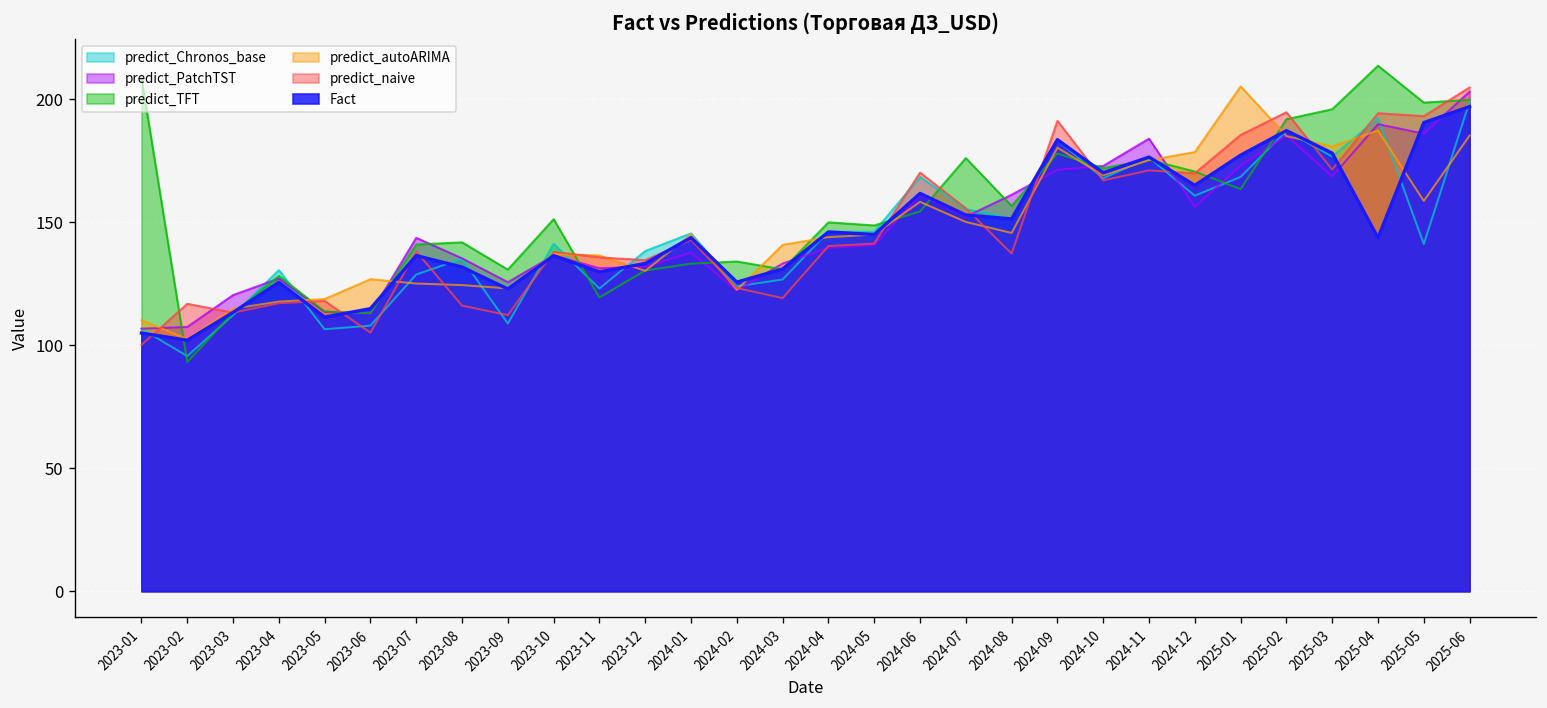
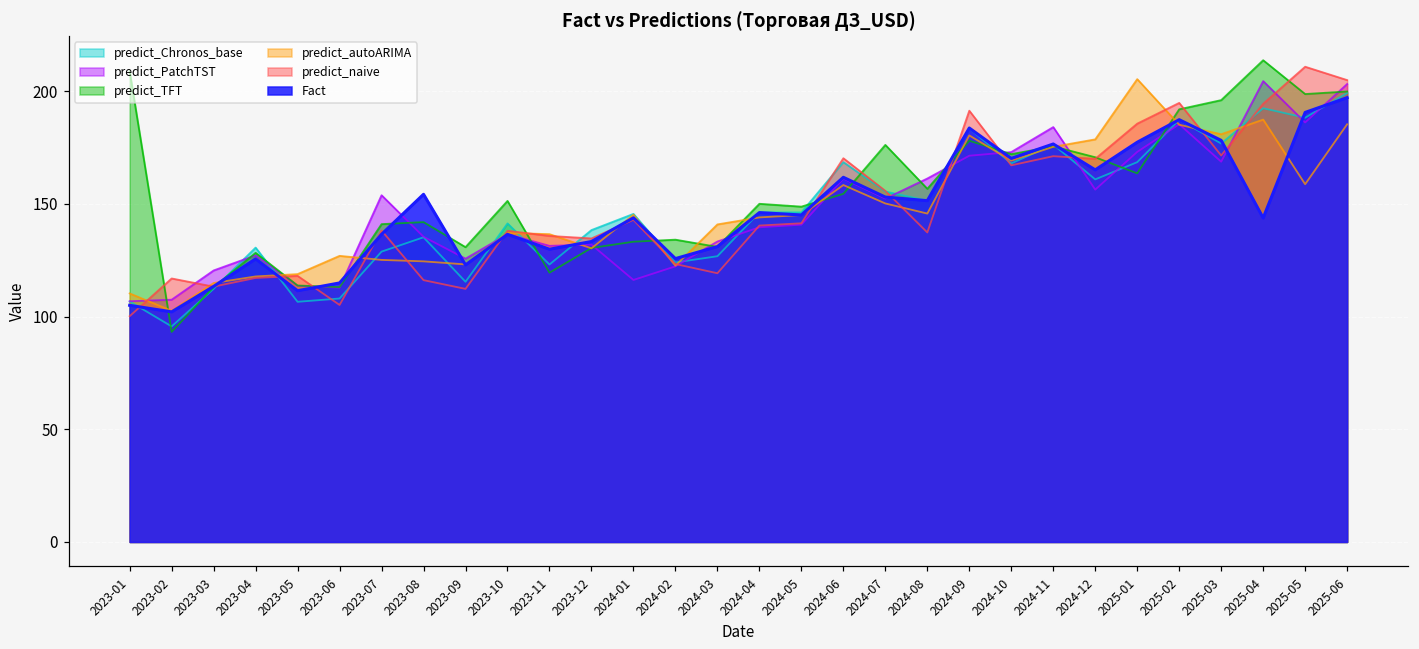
predict_PatchTST, 2023-07: 144 -> 154
Fact, 2023-08: 132 -> 154
predict_Chronos_base, 2023-09: 109 -> 115
predict_PatchTST, 2024-01: 138 -> 116
predict_PatchTST, 2025-04: 190 -> 204
predict_Chronos_base, 2025-05: 141 -> 188
predict_naive, 2025-05: 193 -> 211
